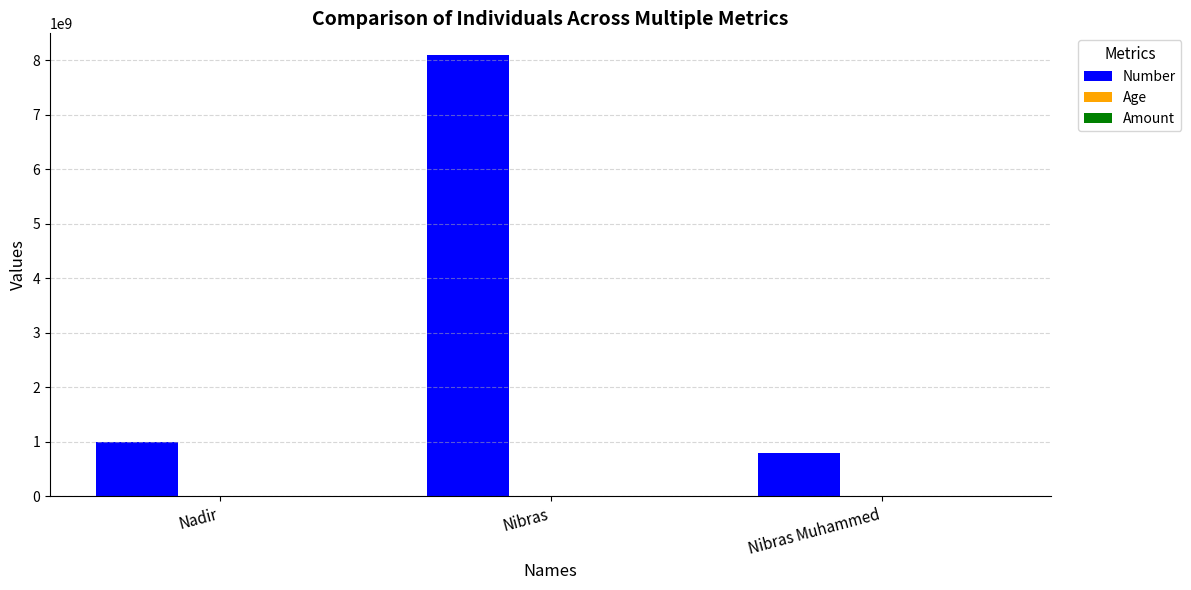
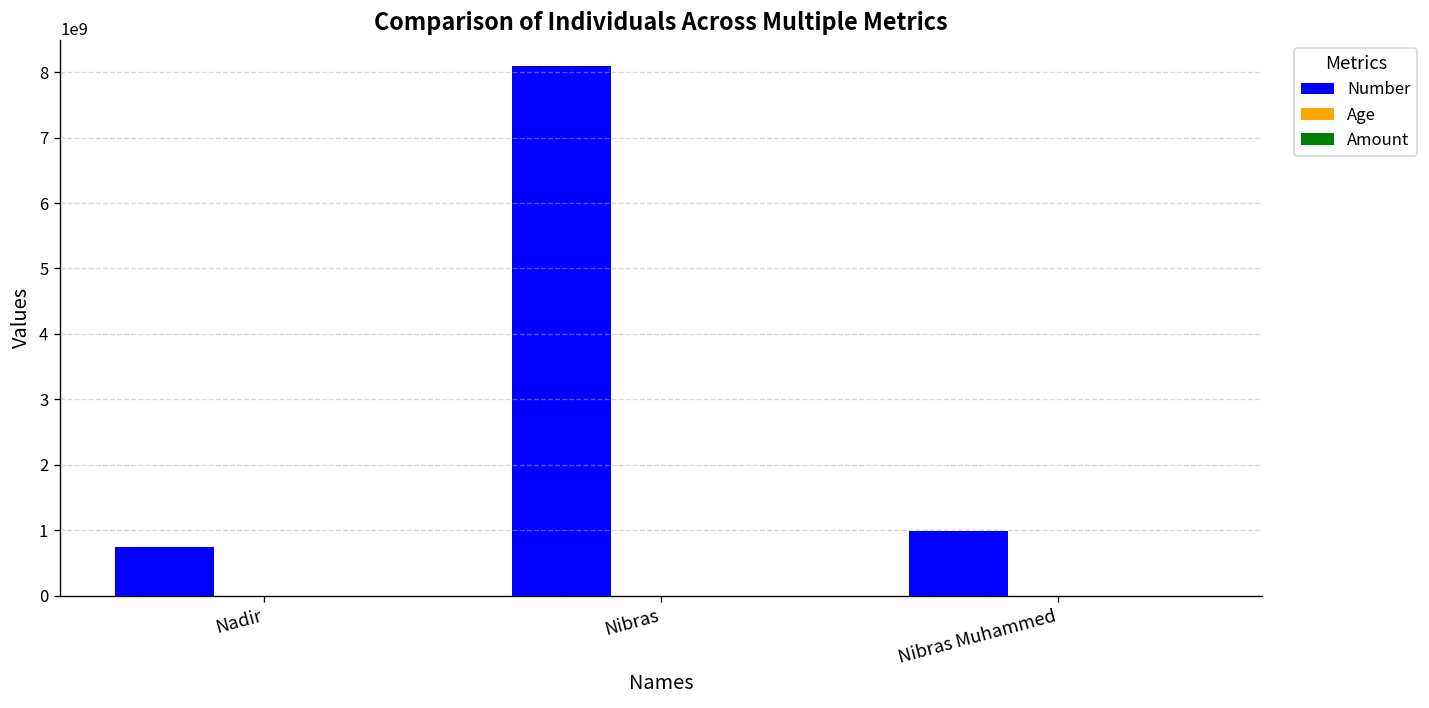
Number, Nadir: 1000000000 -> 700000000
Number, Nibras Muhammed: 800000000 -> 1000000000
